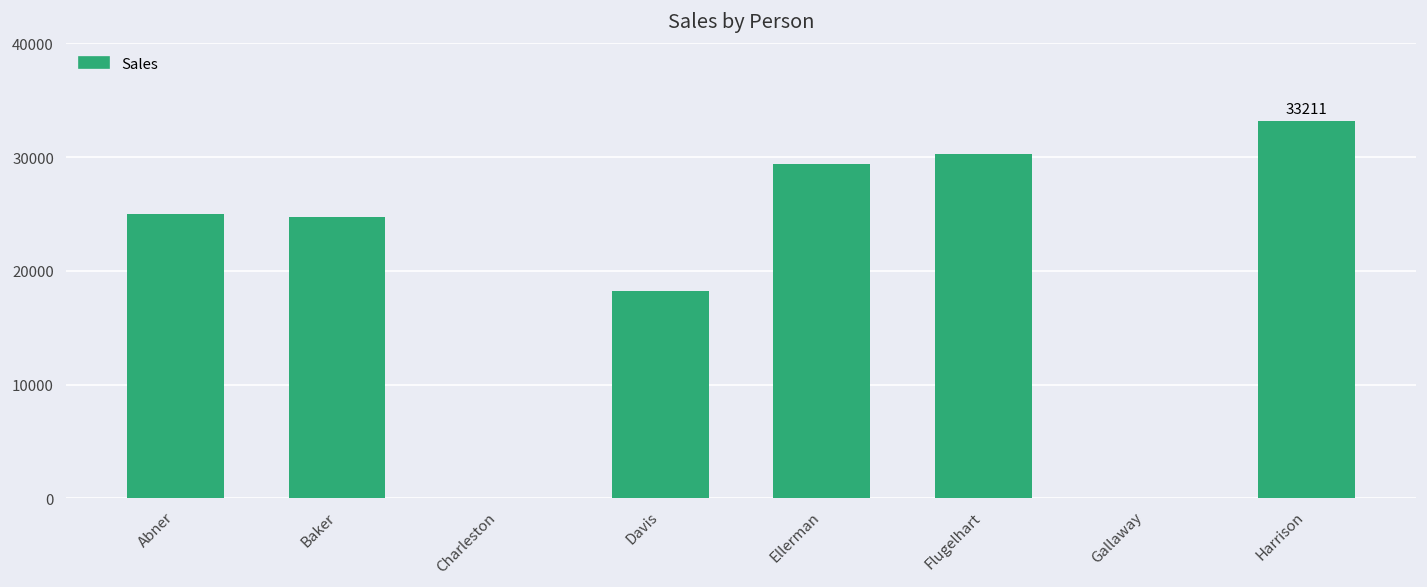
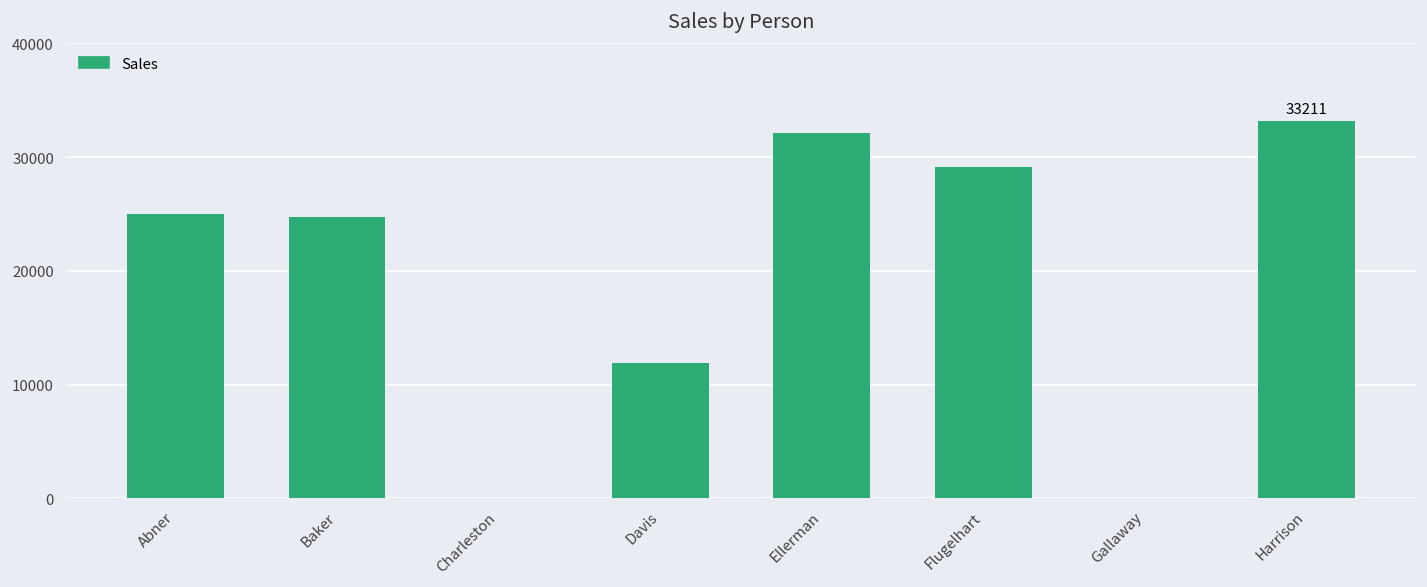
Davis: 18000 -> 12000
Ellerman: 29000 -> 32000
Flugelhart: 30000 -> 29000
